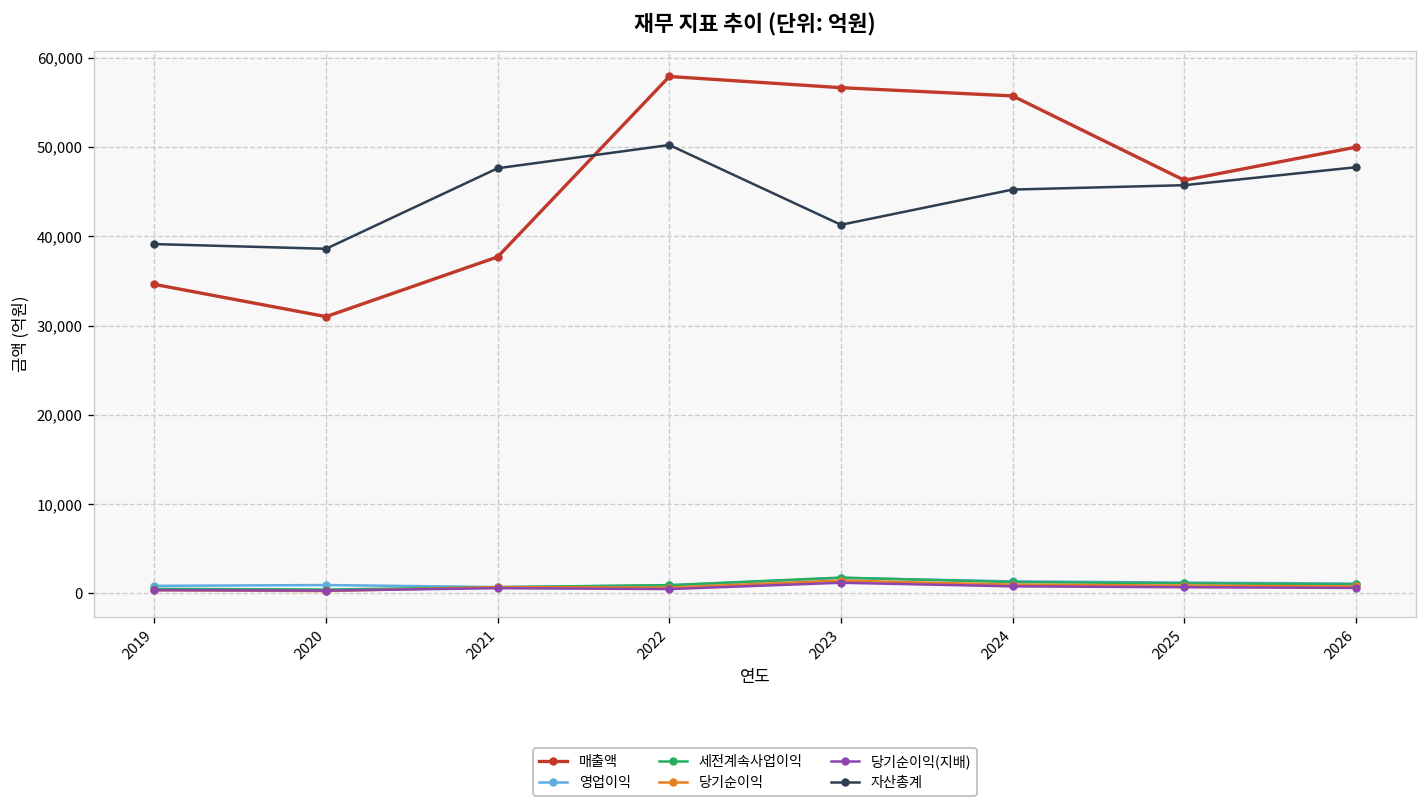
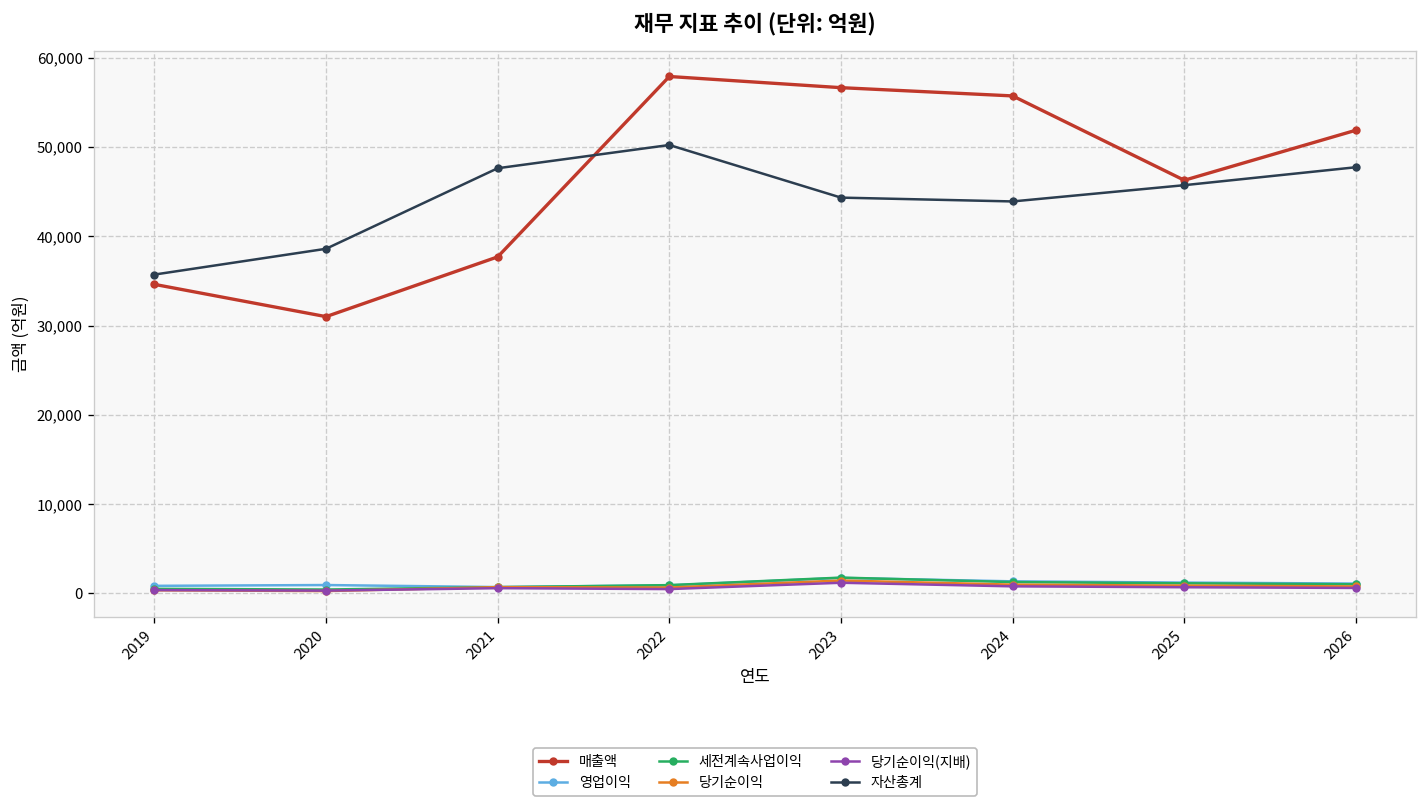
자산총계, 2019: 39,000 -> 36,000
자산총계, 2023: 41,000 -> 44,000
자산총계, 2024: 45,000 -> 44,000
매출액, 2026: 50,000 -> 52,000
